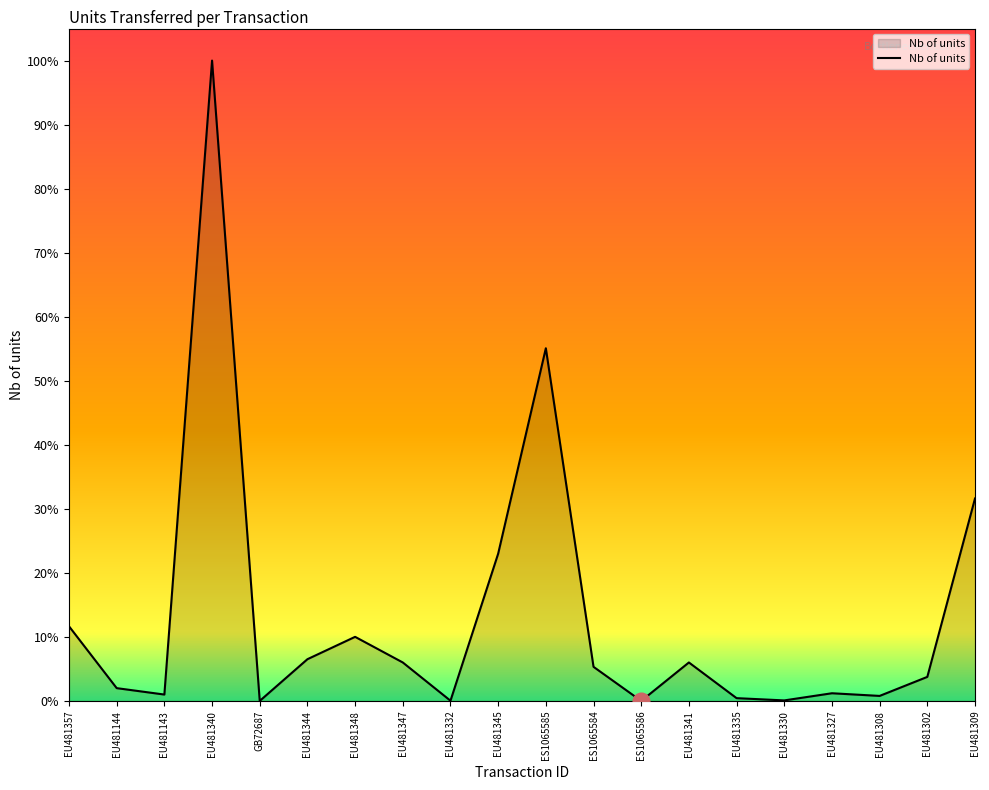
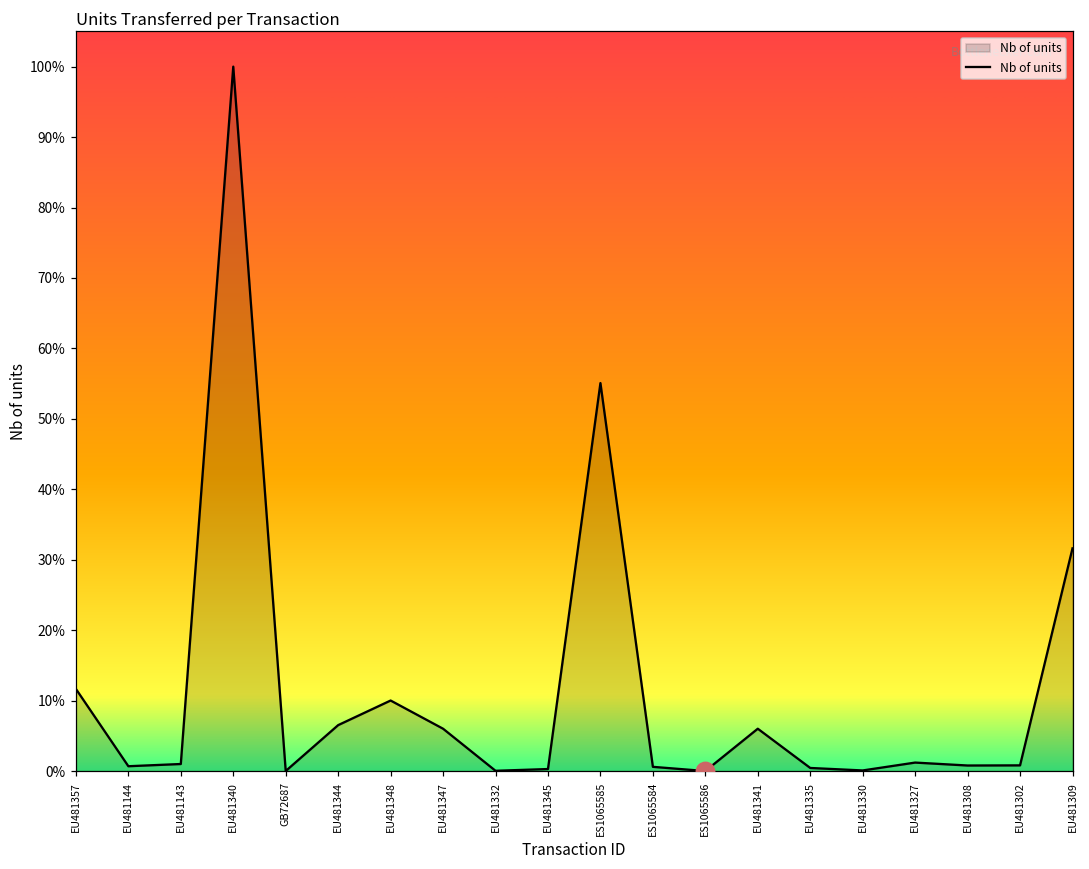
Nb of units, EU481144: 2% -> 1%
Nb of units, EU481345: 23% -> 0%
Nb of units, ES1065584: 5% -> 1%
Nb of units, EU481302: 4% -> 1%
